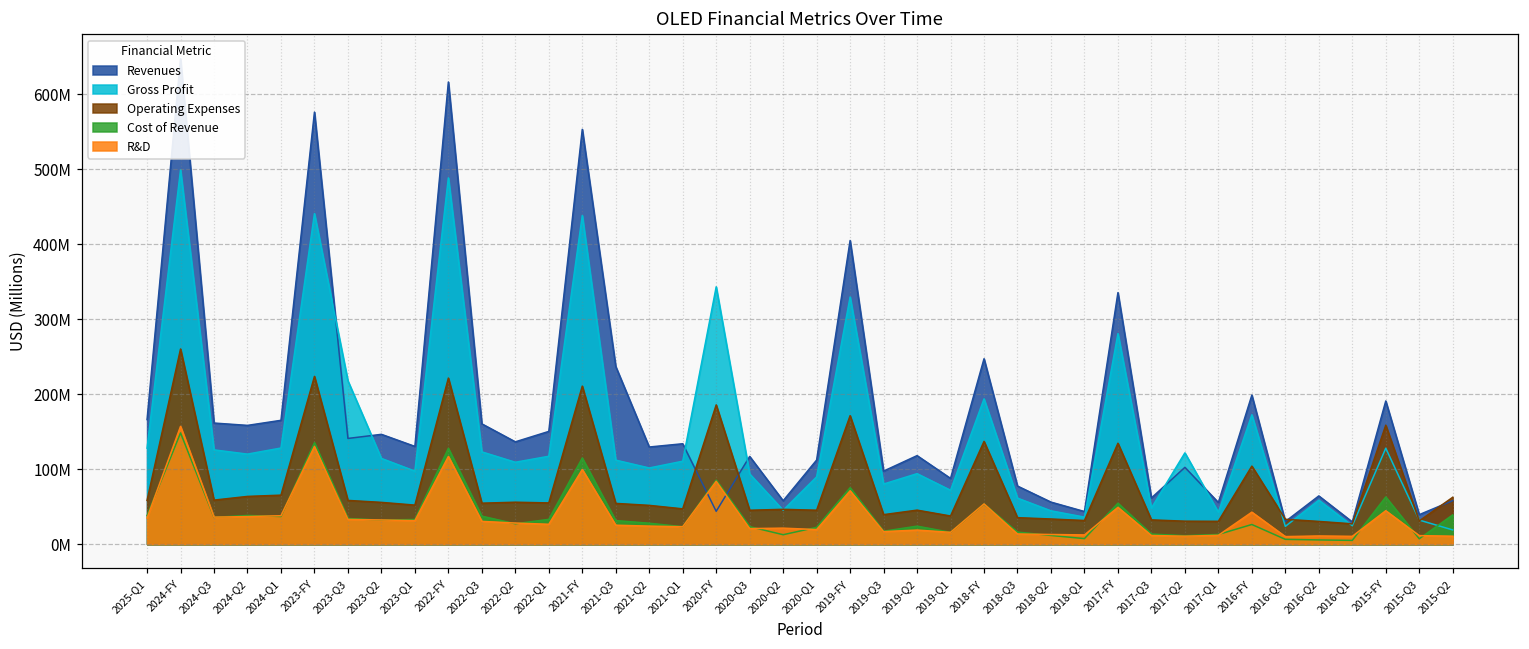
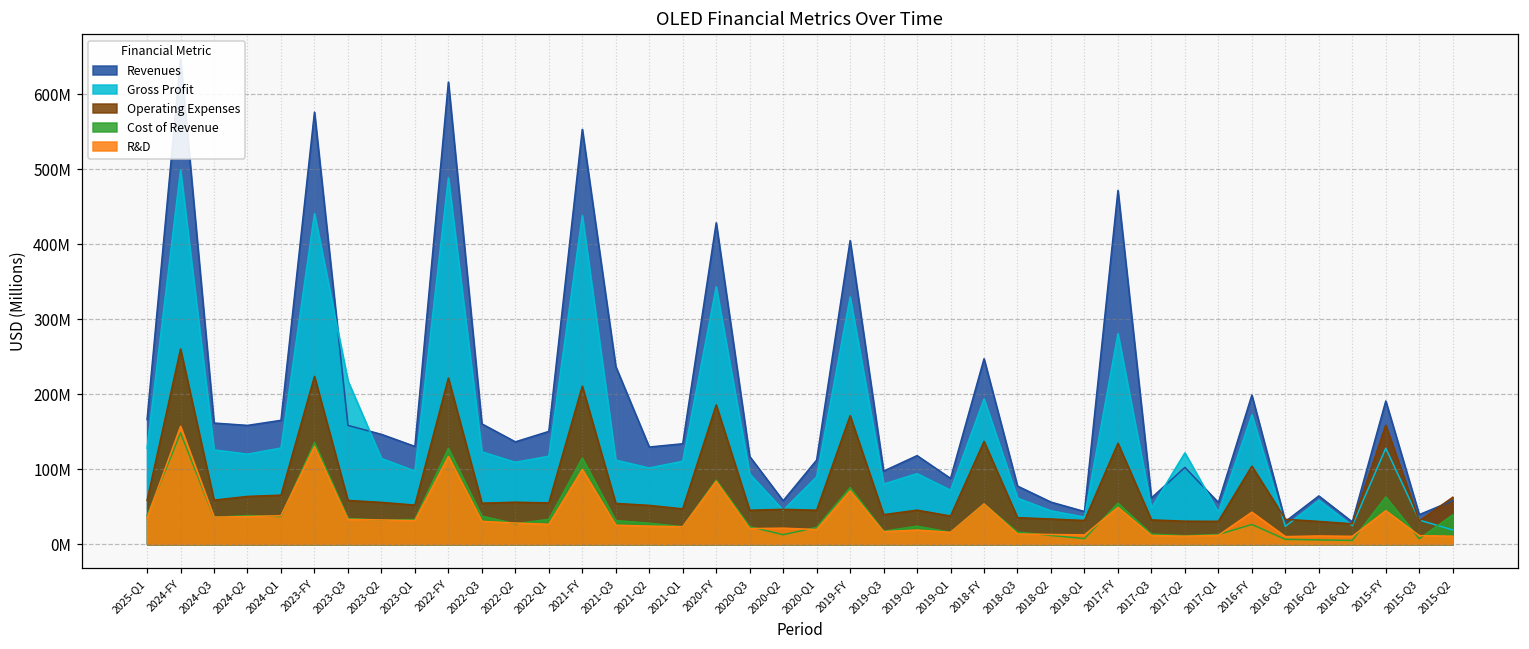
Revenues, 2023-Q3: 140000000 -> 160000000
Revenues, 2020-FY: 40000000 -> 430000000
Revenues, 2017-FY: 340000000 -> 470000000
